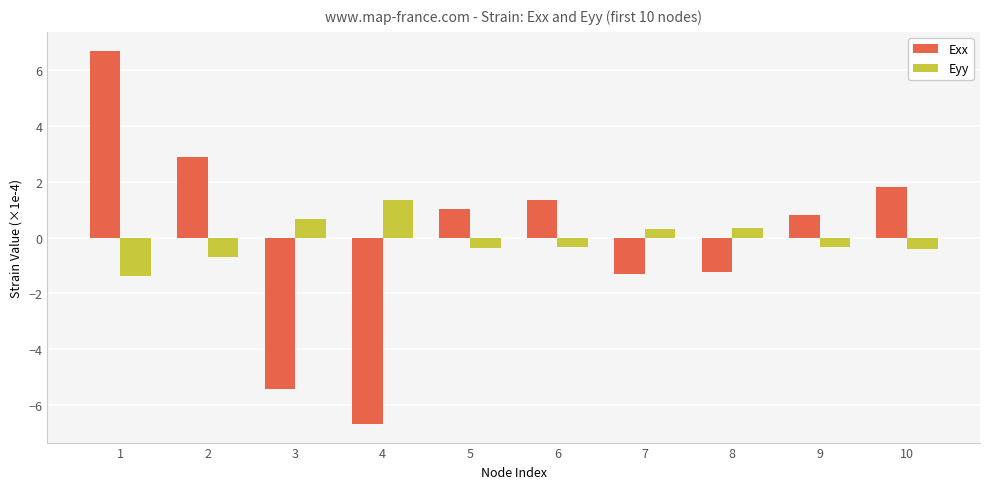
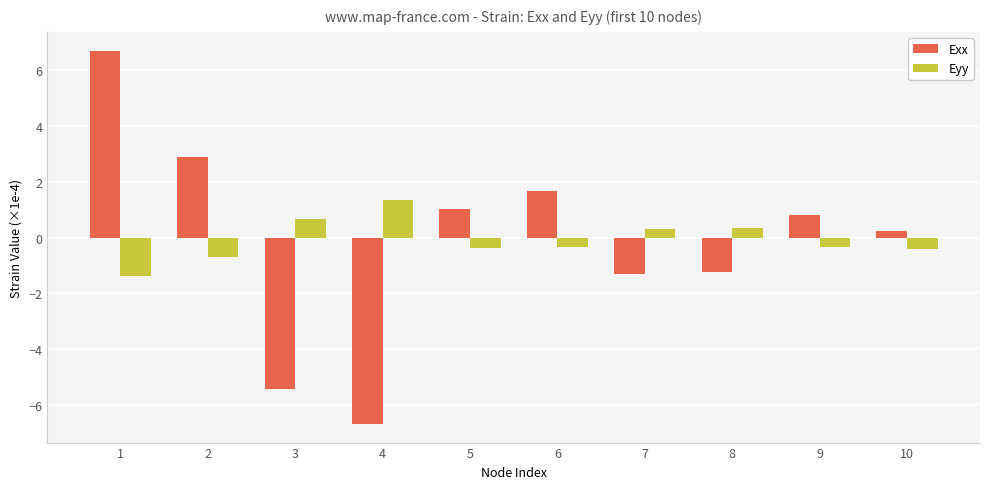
Exx, 6: 1.3 -> 1.7
Exx, 10: 1.8 -> 0.2
